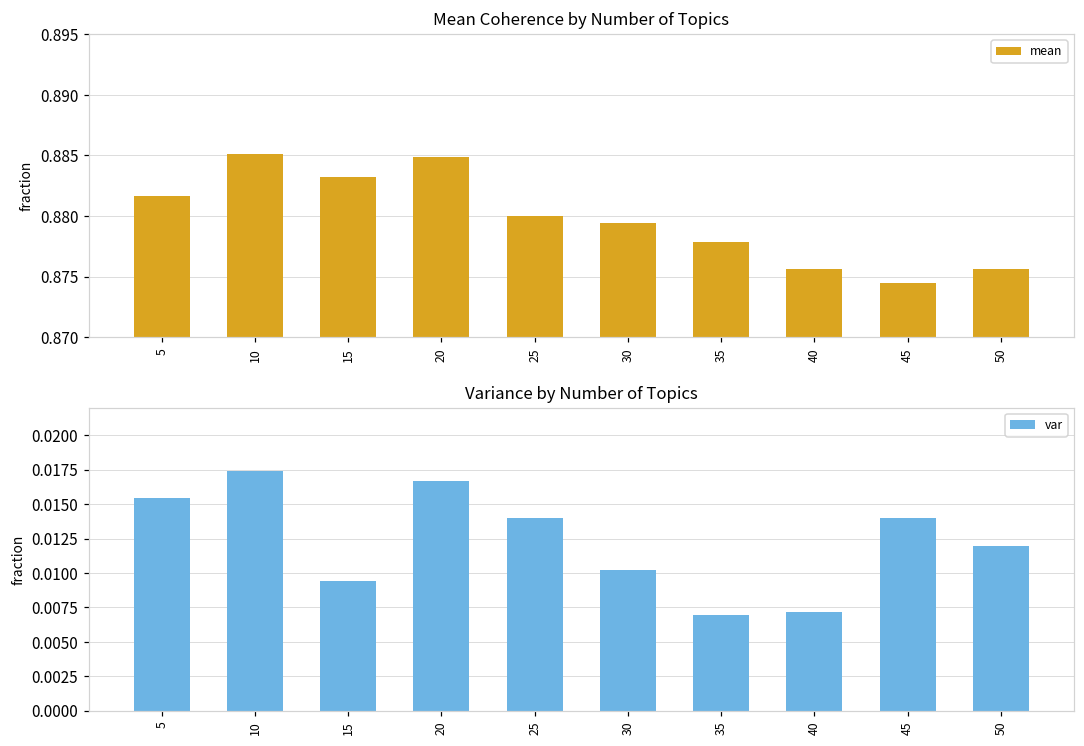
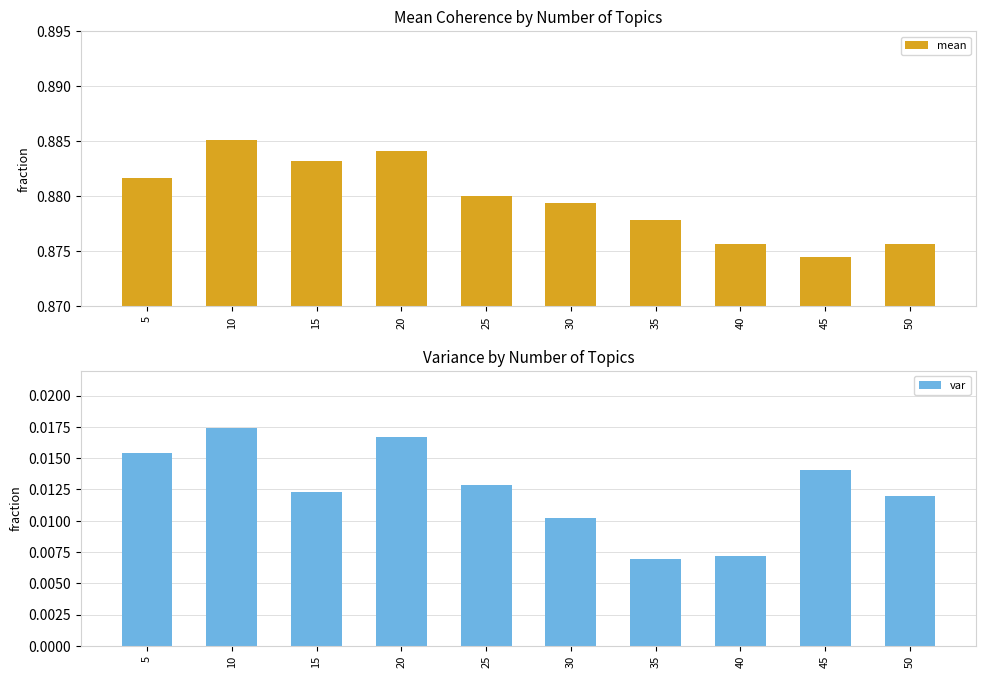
Mean Coherence by Number of Topics, 20: 0.8849 -> 0.8841
Variance by Number of Topics, 15: 0.0094 -> 0.0123
Variance by Number of Topics, 25: 0.0140 -> 0.0129
